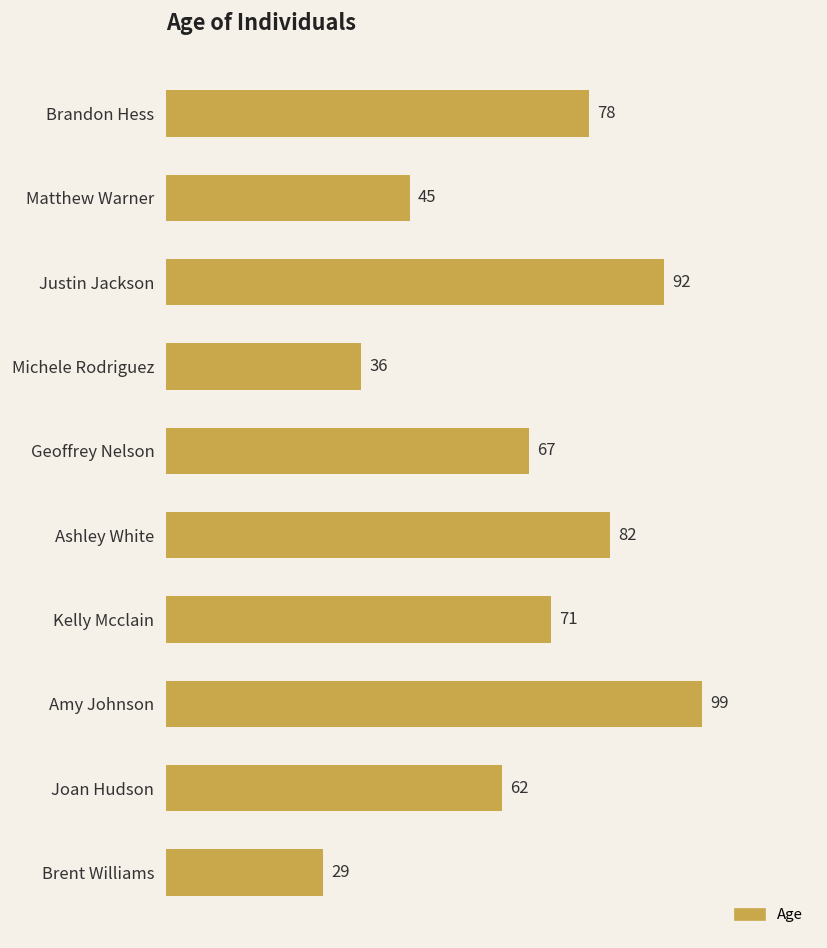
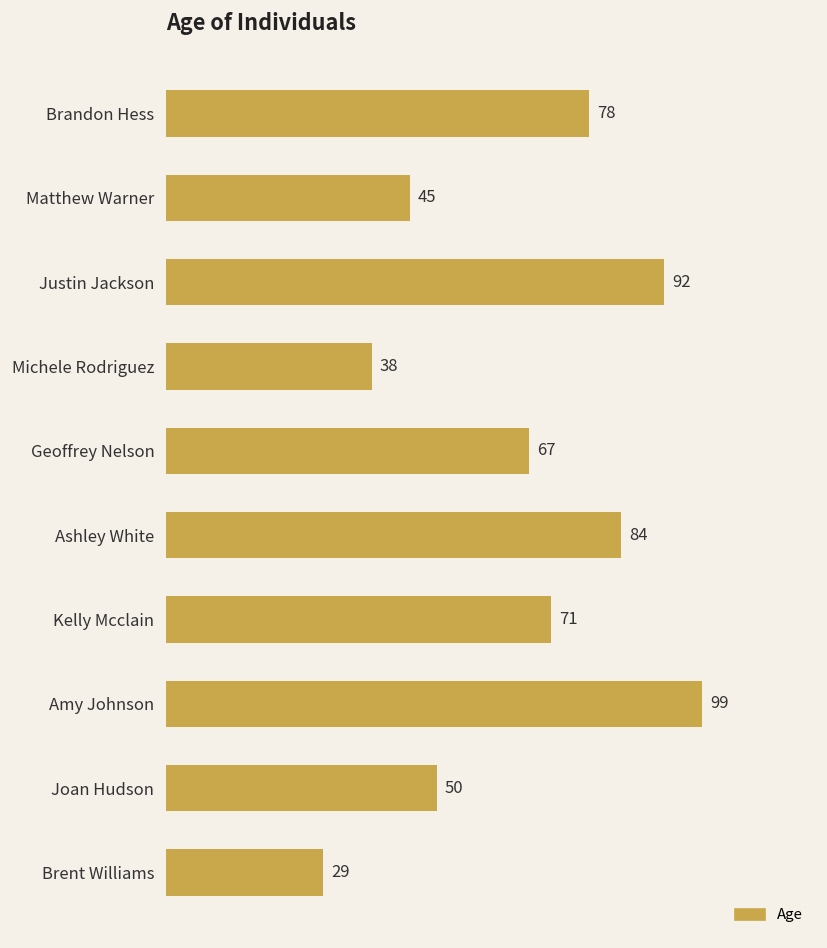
Michele Rodriguez: 36 -> 38
Ashley White: 82 -> 84
Joan Hudson: 62 -> 50
